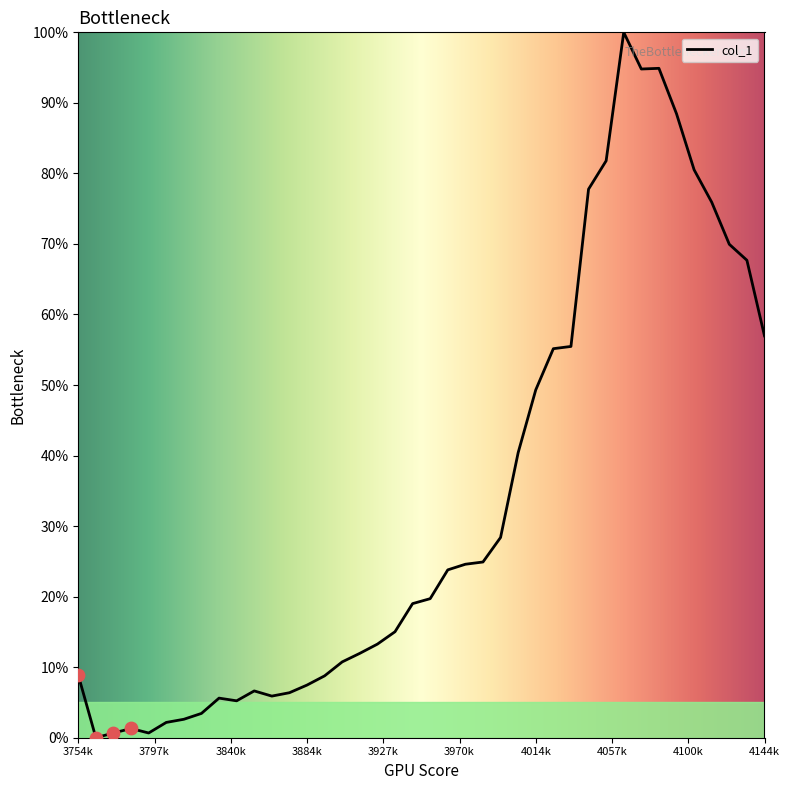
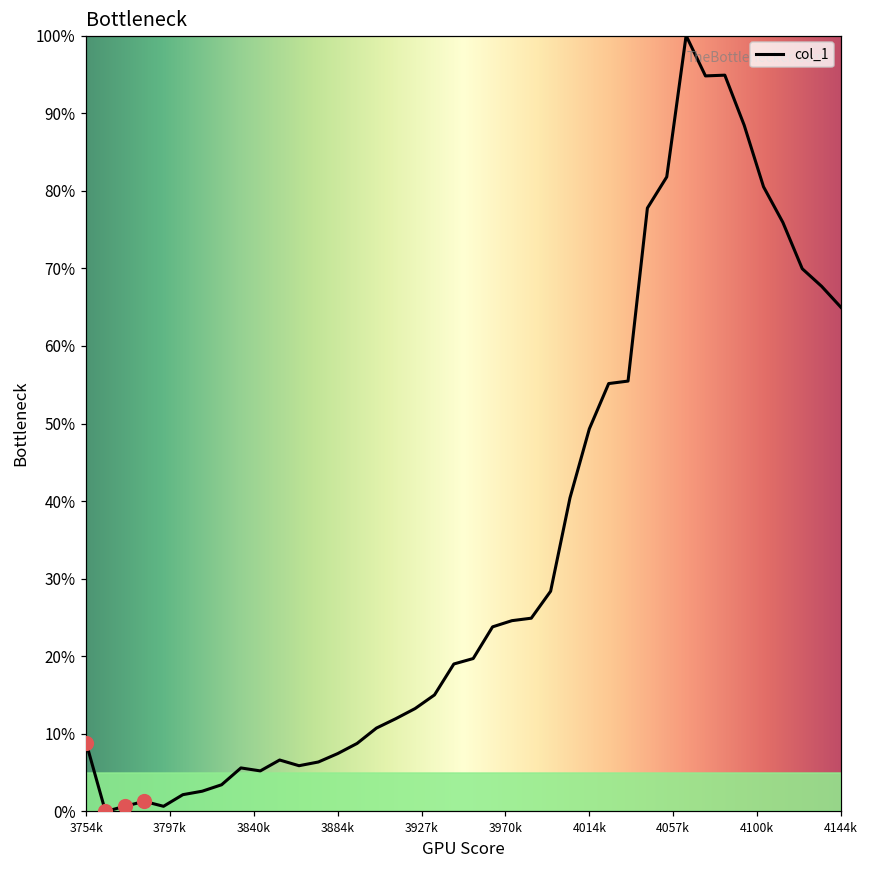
col_1, 4144k: 57% -> 65%
